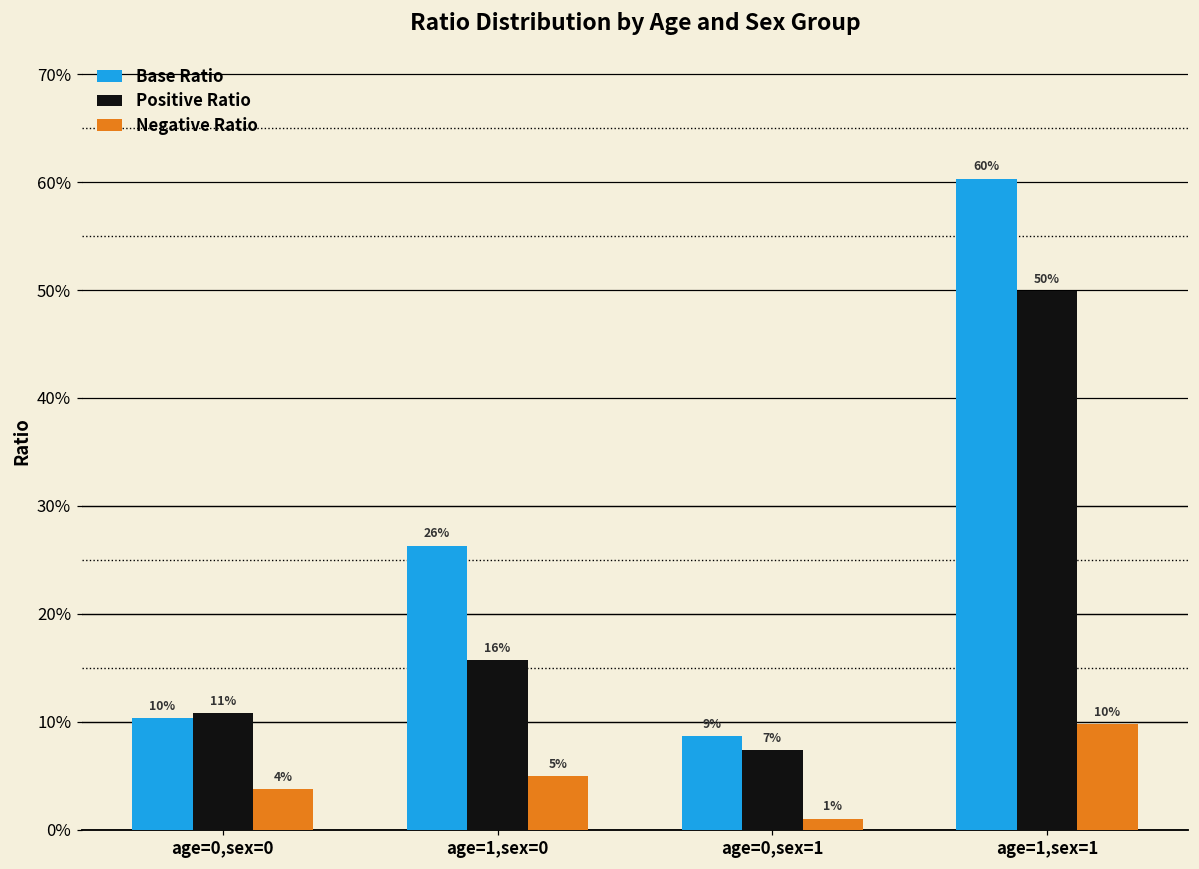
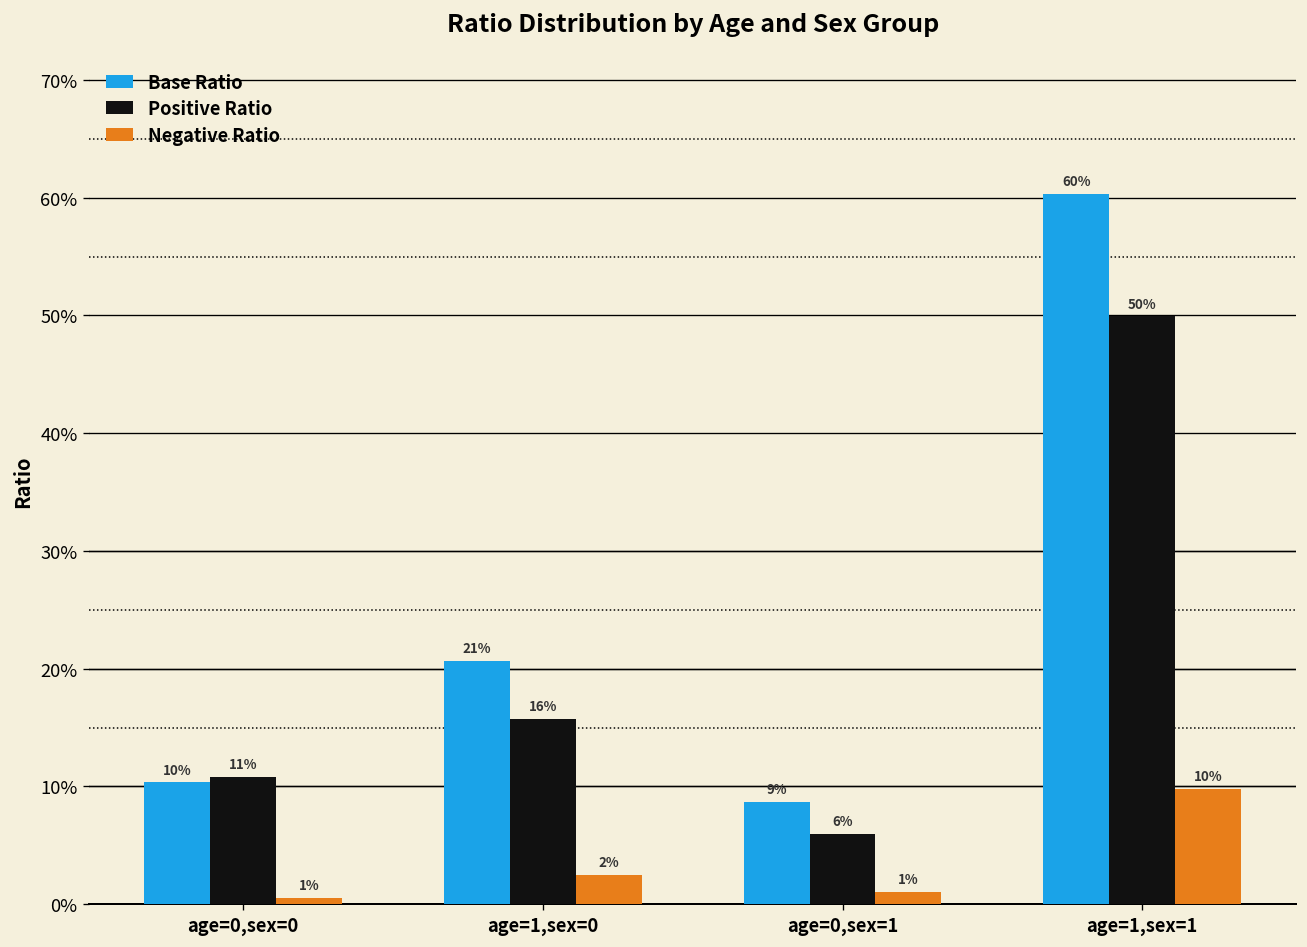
Negative Ratio, age=0,sex=0: 4% -> 1%
Base Ratio, age=1,sex=0: 26% -> 21%
Negative Ratio, age=1,sex=0: 5% -> 2%
Positive Ratio, age=0,sex=1: 7% -> 6%
